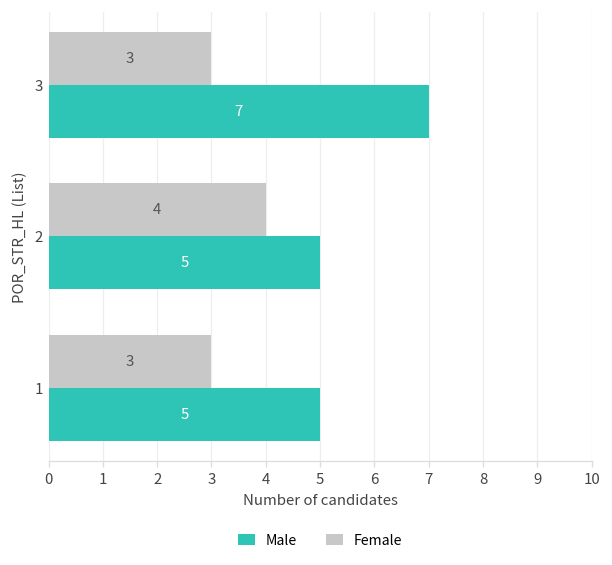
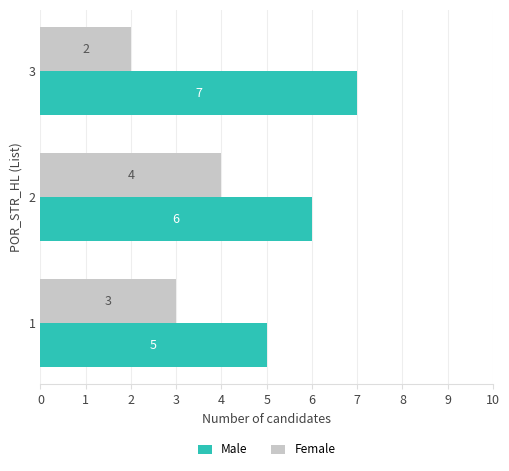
Female, 3: 3 -> 2
Male, 2: 5 -> 6
